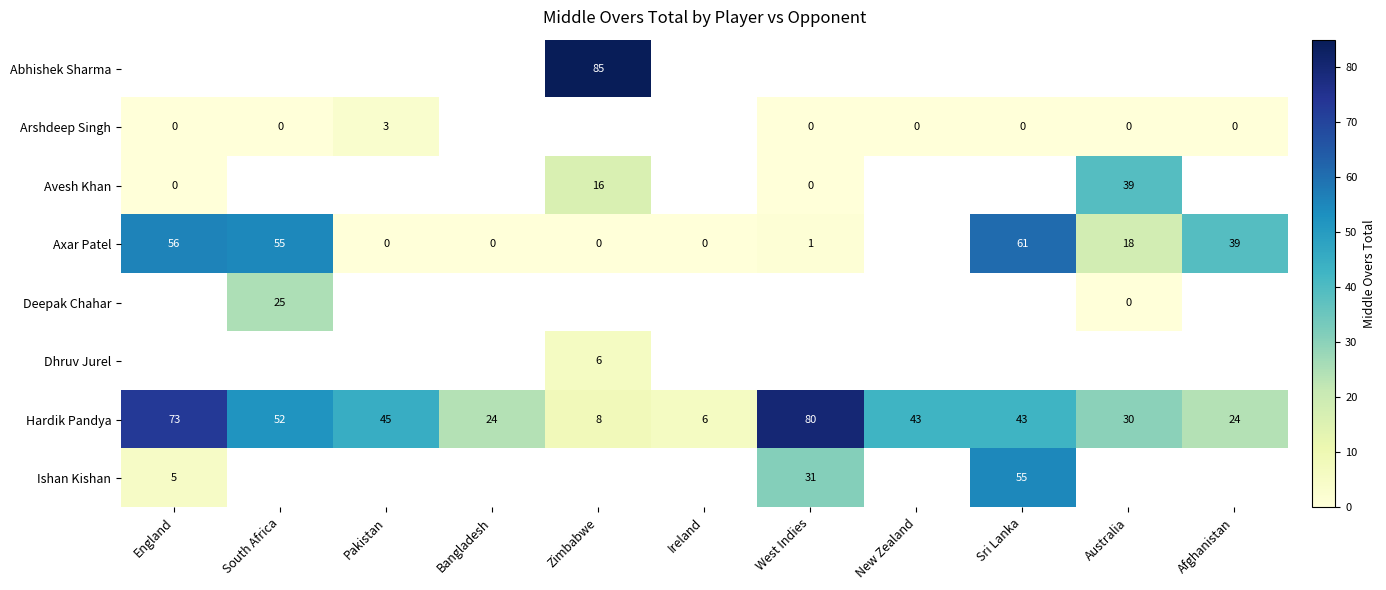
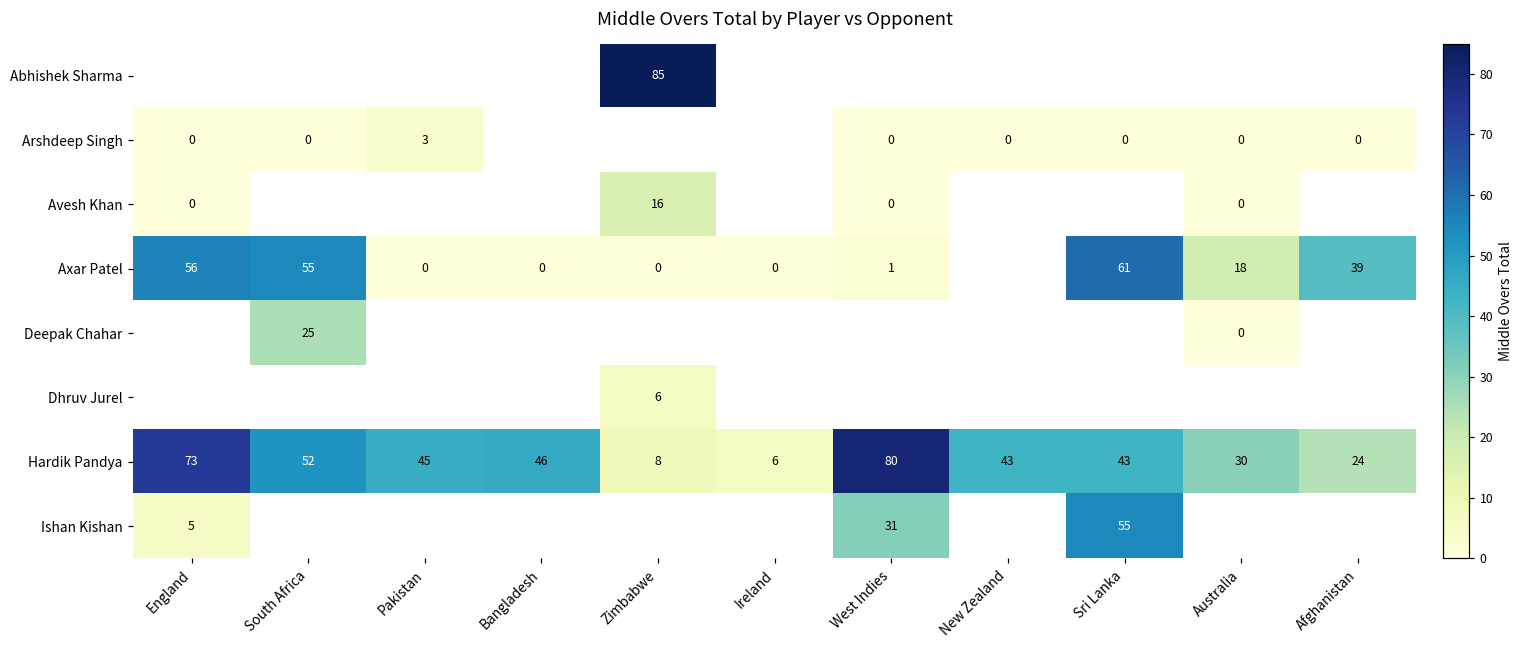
Avesh Khan, Australia: 39 -> 0
Hardik Pandya, Bangladesh: 24 -> 46
